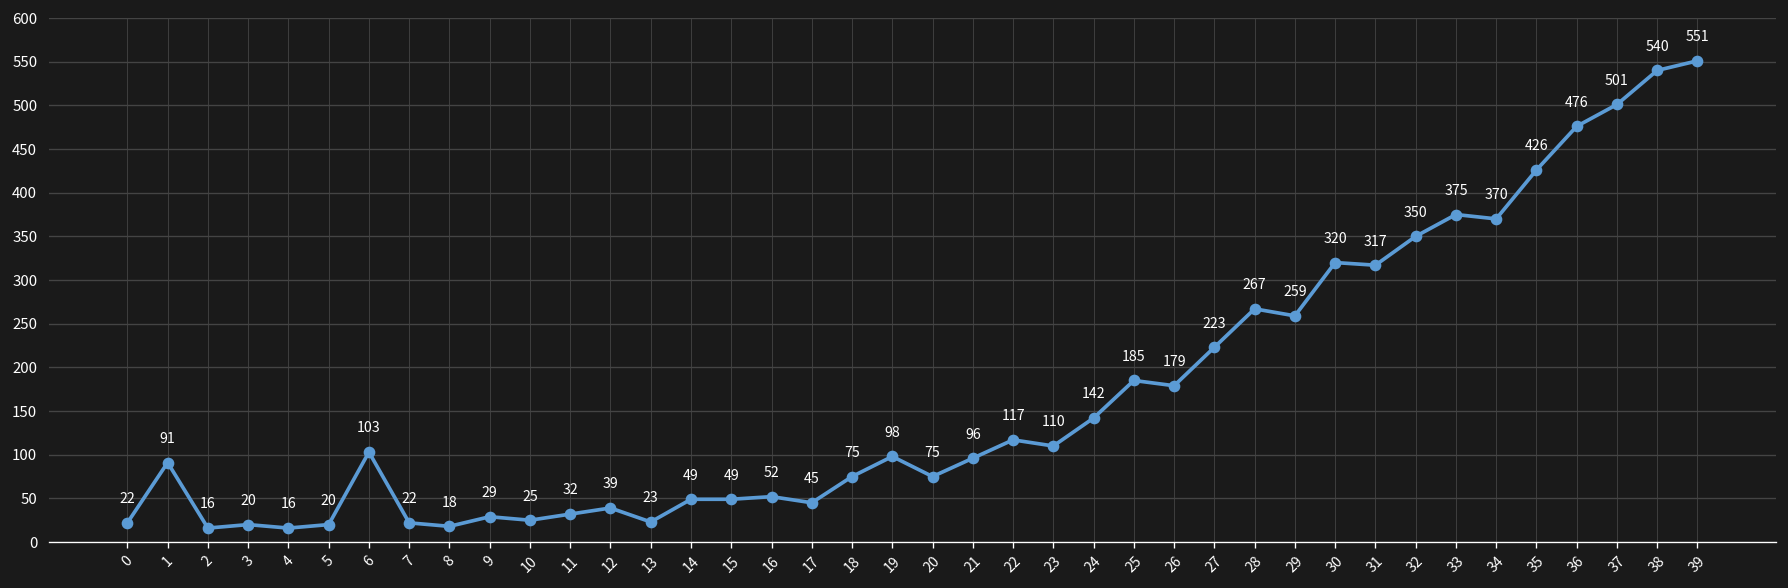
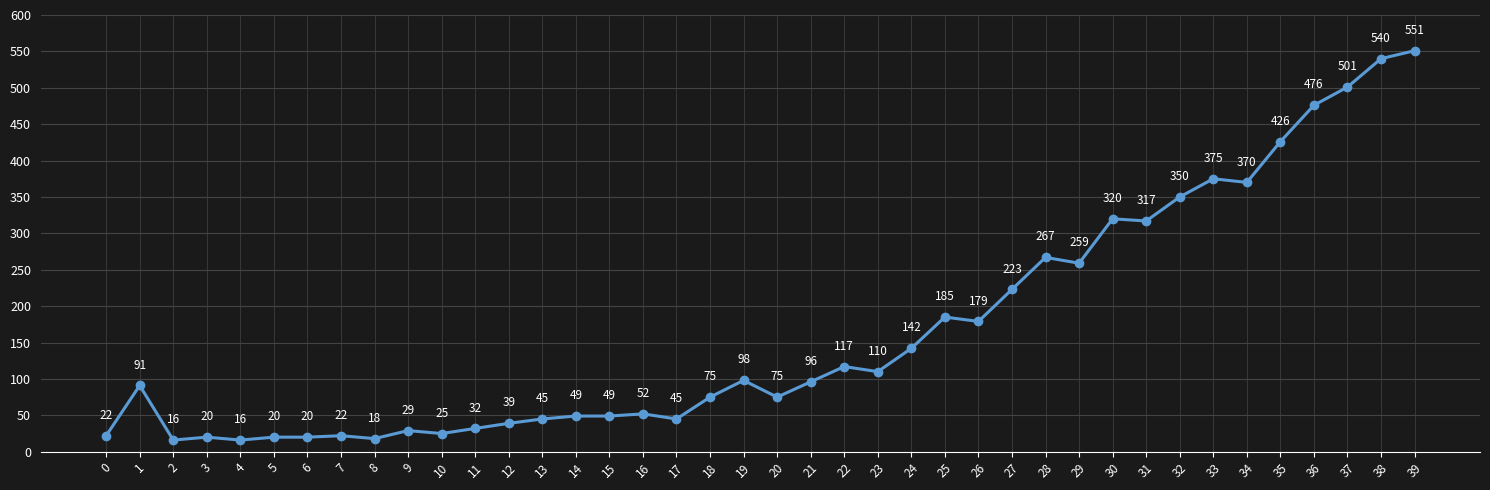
6: 103 -> 20
13: 23 -> 45
